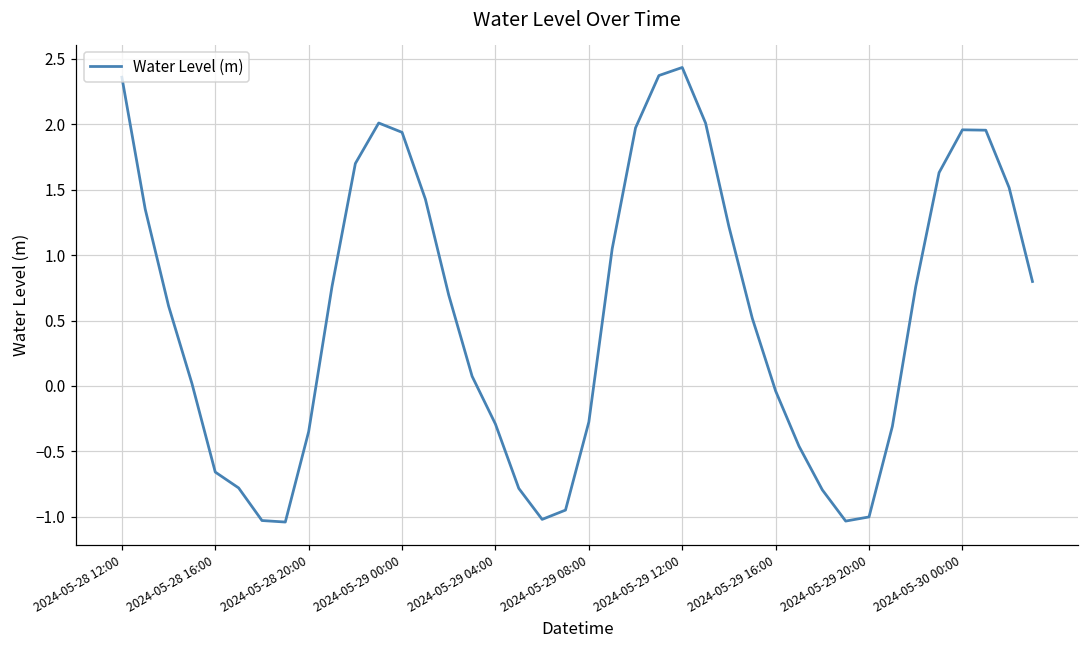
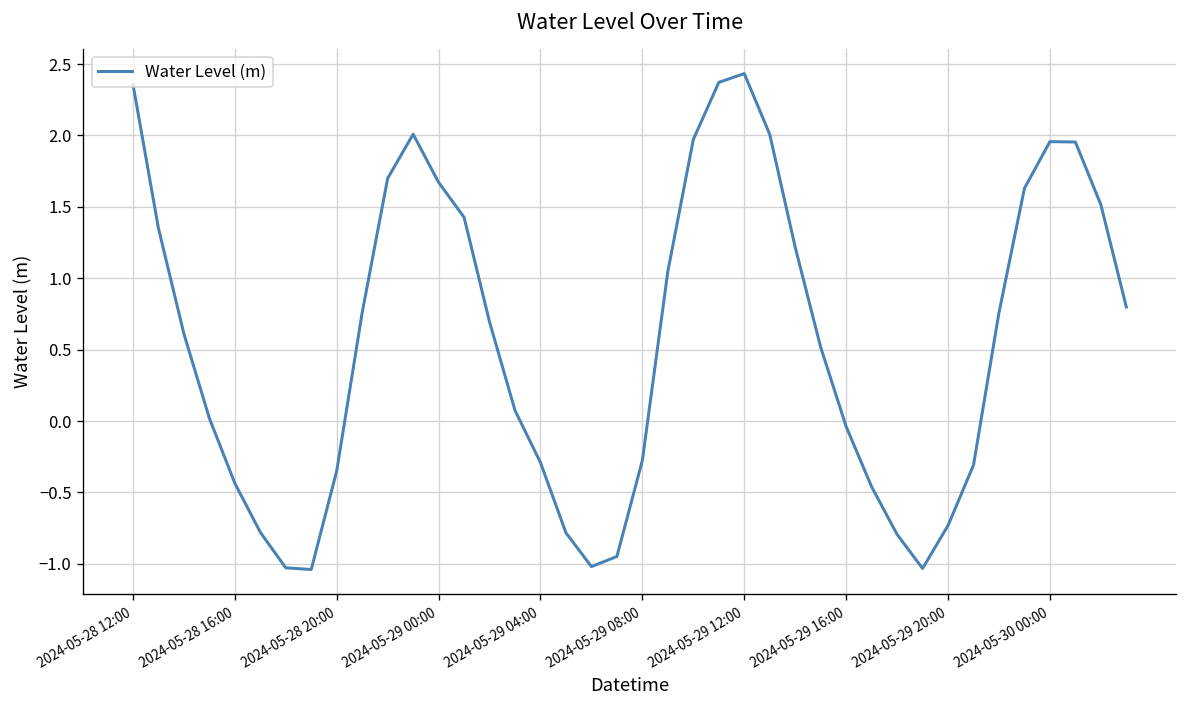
2024-05-28 16:00: -0.66 -> -0.44
2024-05-29 00:00: 1.94 -> 1.67
2024-05-29 20:00: -1.00 -> -0.73
